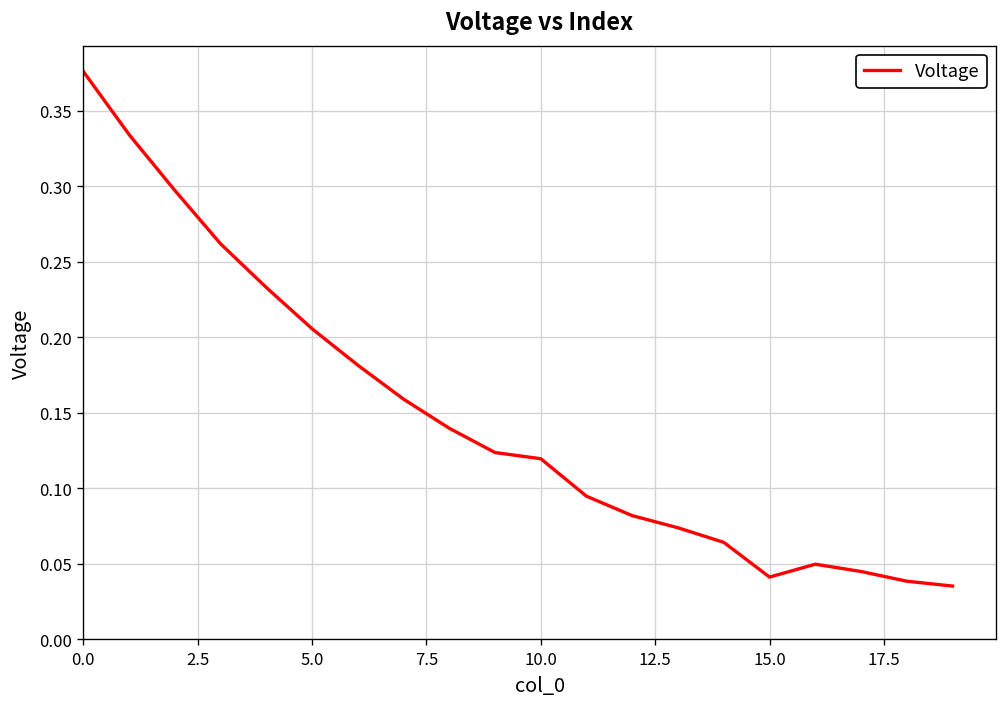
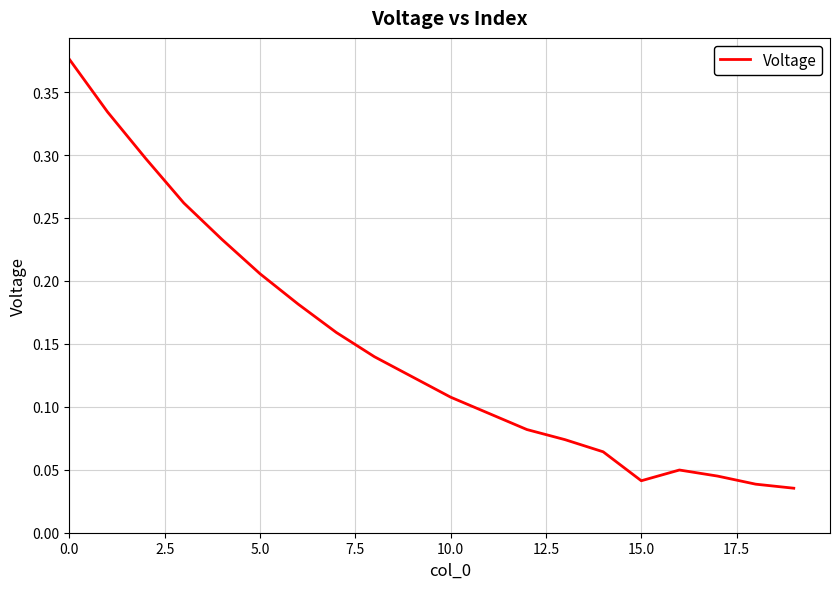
10.0: 0.120 -> 0.108
